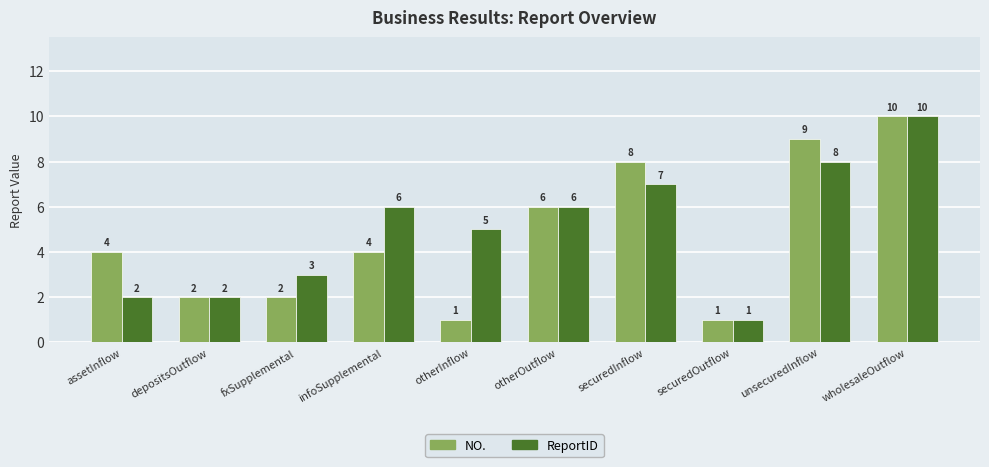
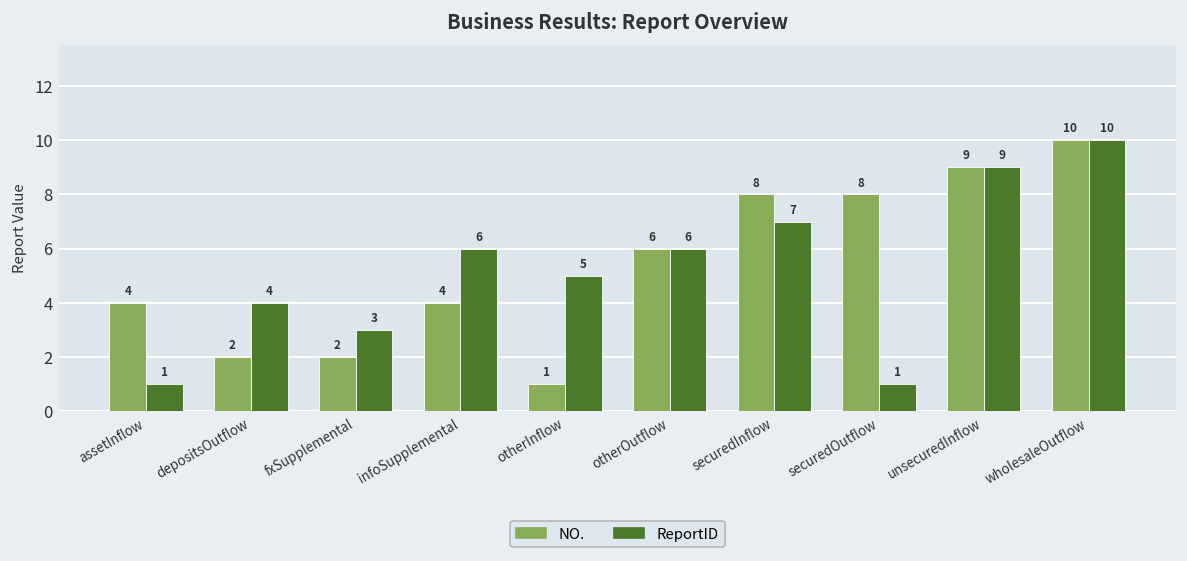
ReportID, assetInflow: 2 -> 1
ReportID, depositsOutflow: 2 -> 4
NO., securedOutflow: 1 -> 8
ReportID, unsecuredInflow: 8 -> 9
